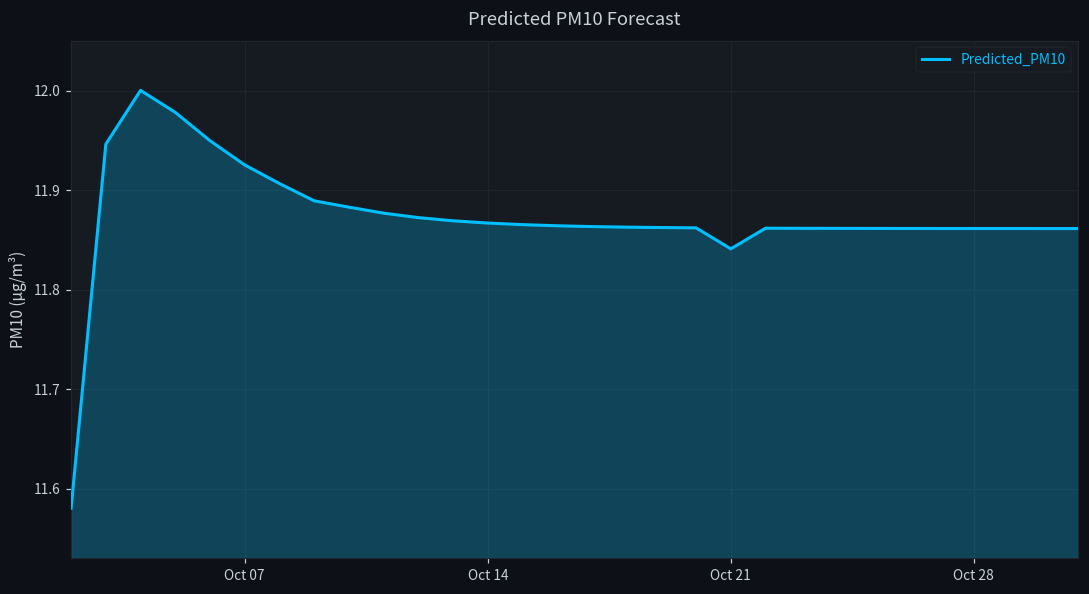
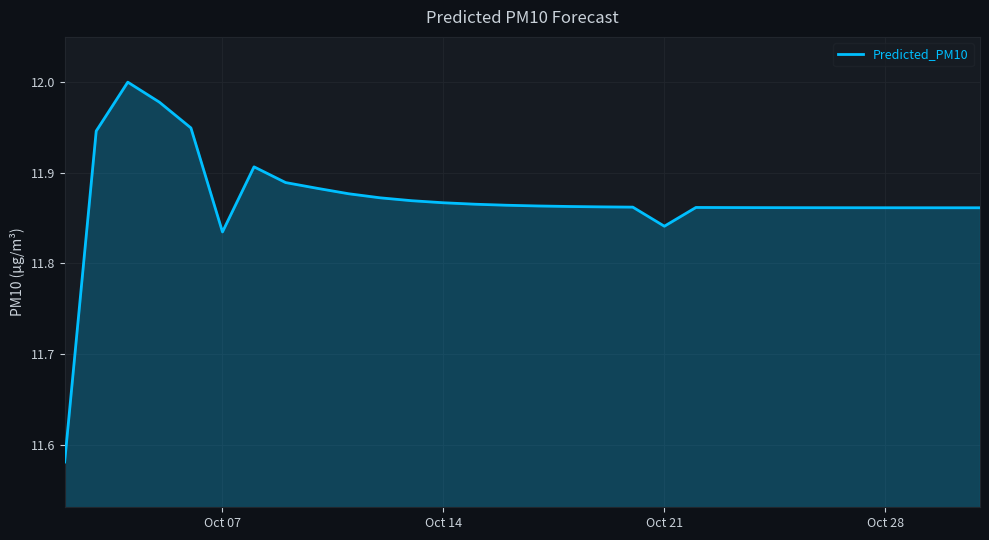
Oct 07: 11.93 -> 11.83
